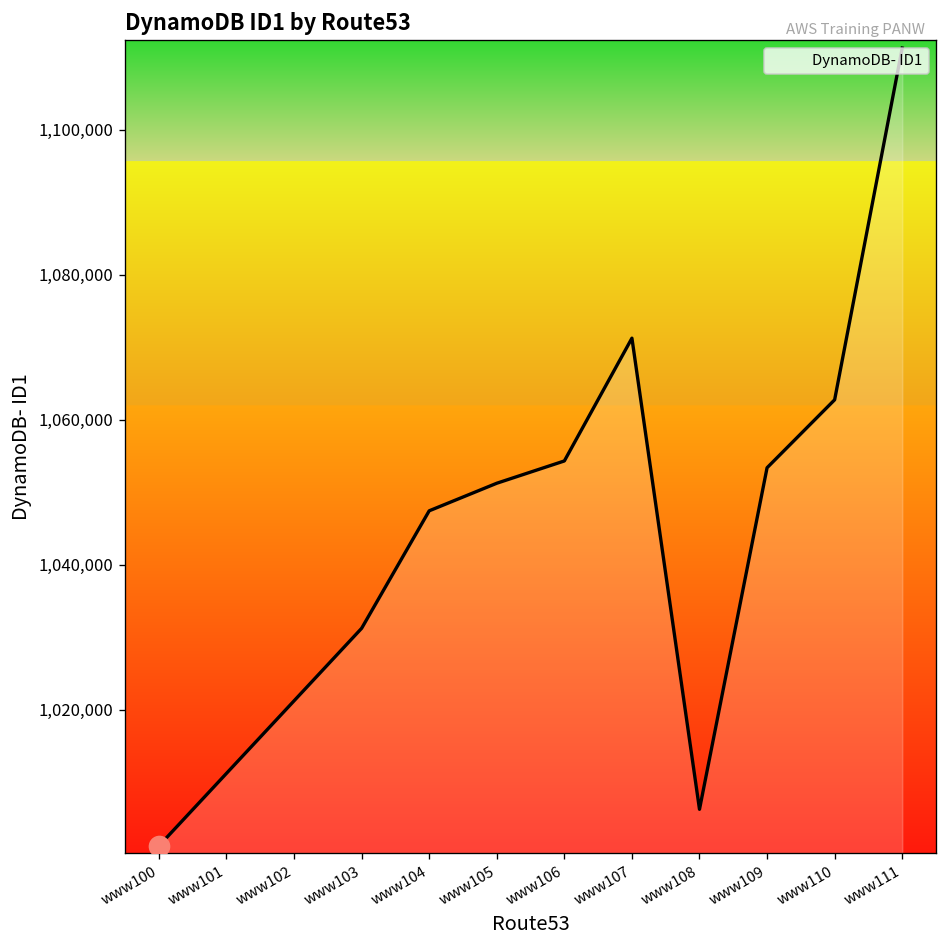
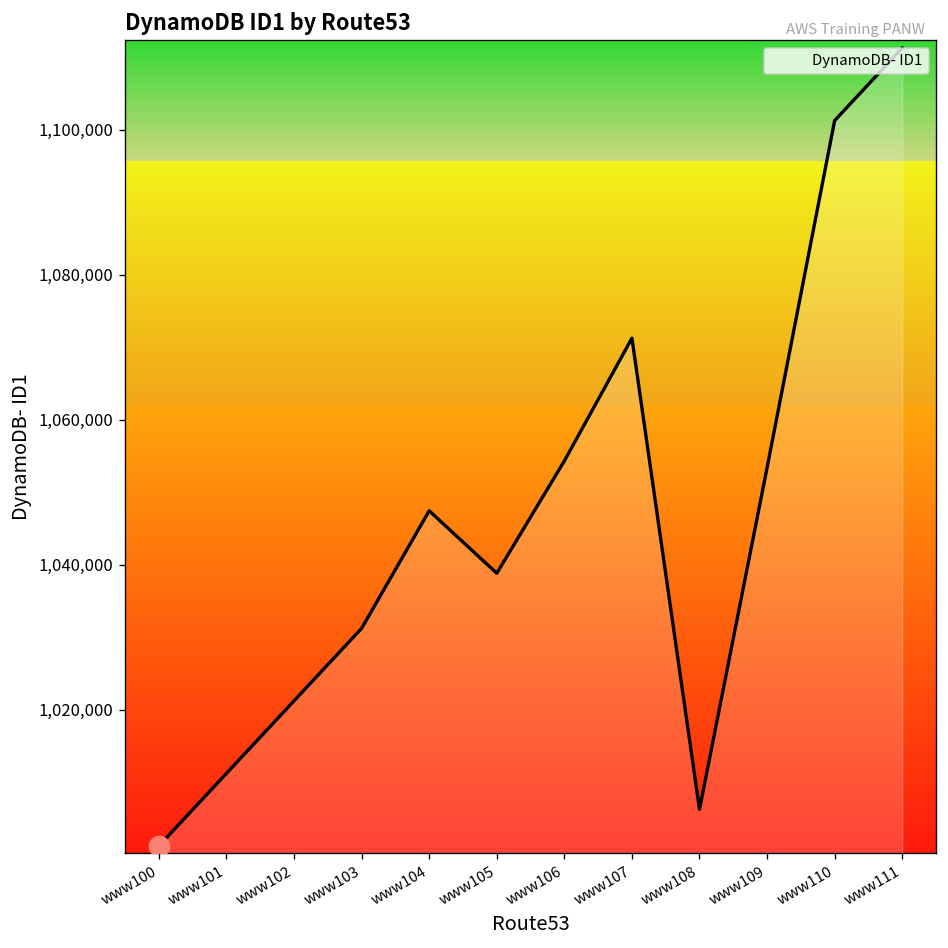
DynamoDB- ID1, www105: 1,051,000 -> 1,039,000
DynamoDB- ID1, www110: 1,063,000 -> 1,101,000
